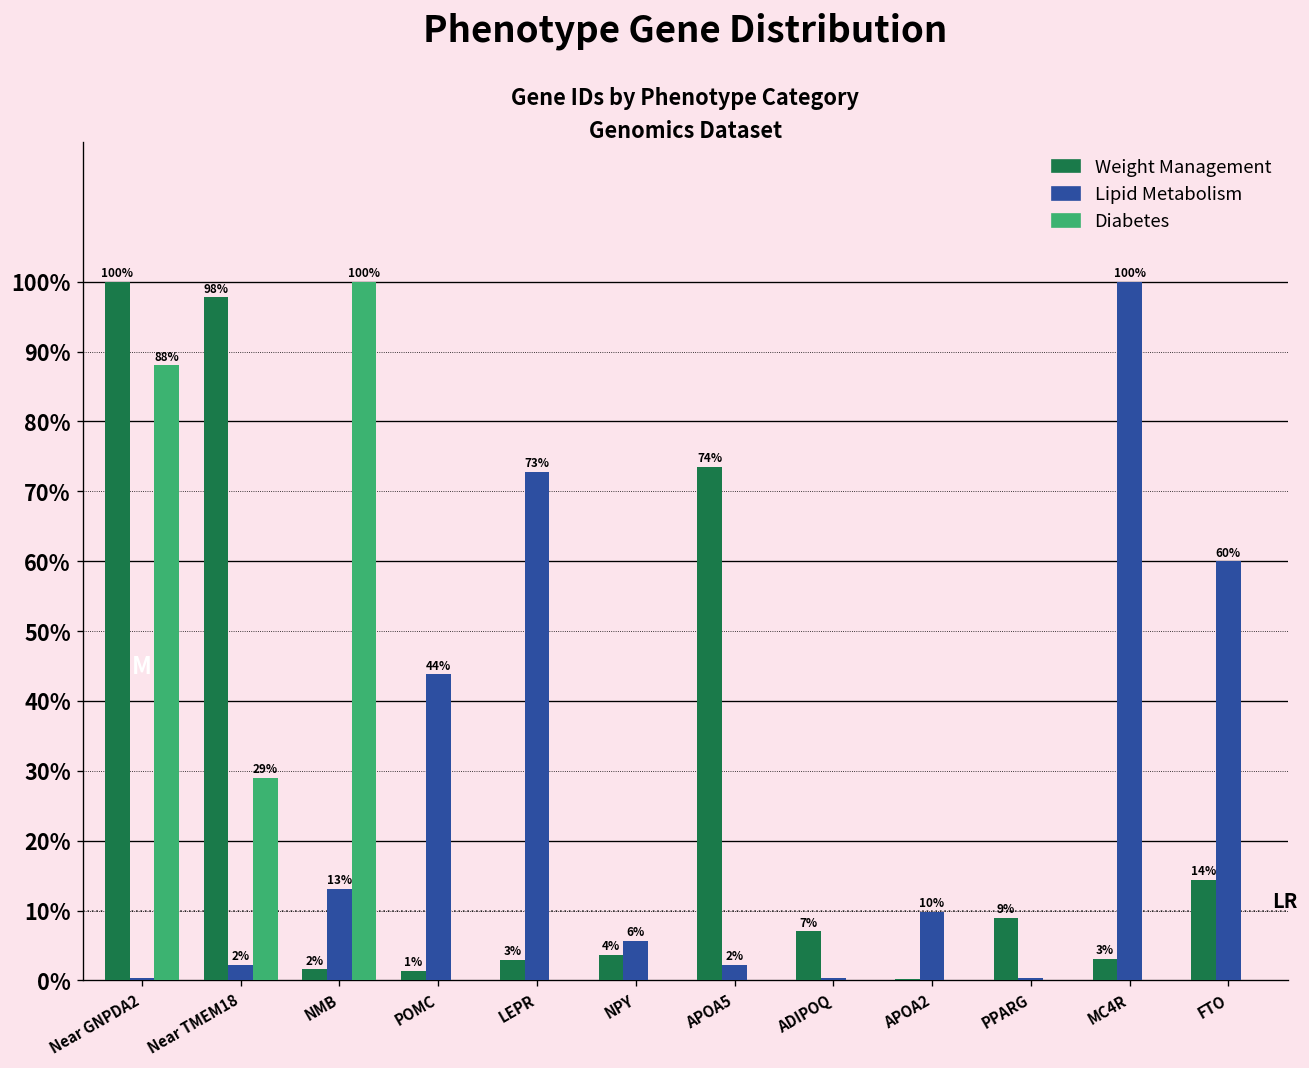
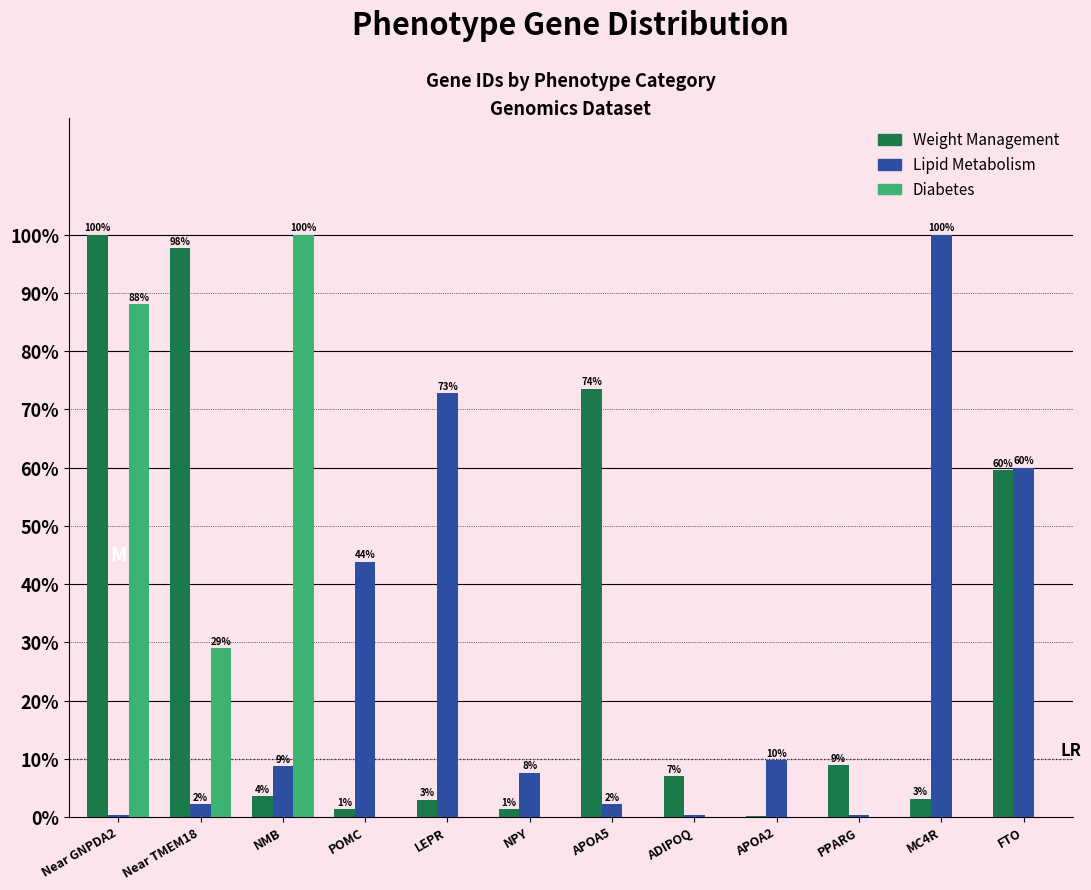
Weight Management, NMB: 2% -> 4%
Lipid Metabolism, NMB: 13% -> 9%
Weight Management, NPY: 4% -> 1%
Lipid Metabolism, NPY: 6% -> 8%
Weight Management, FTO: 14% -> 60%
